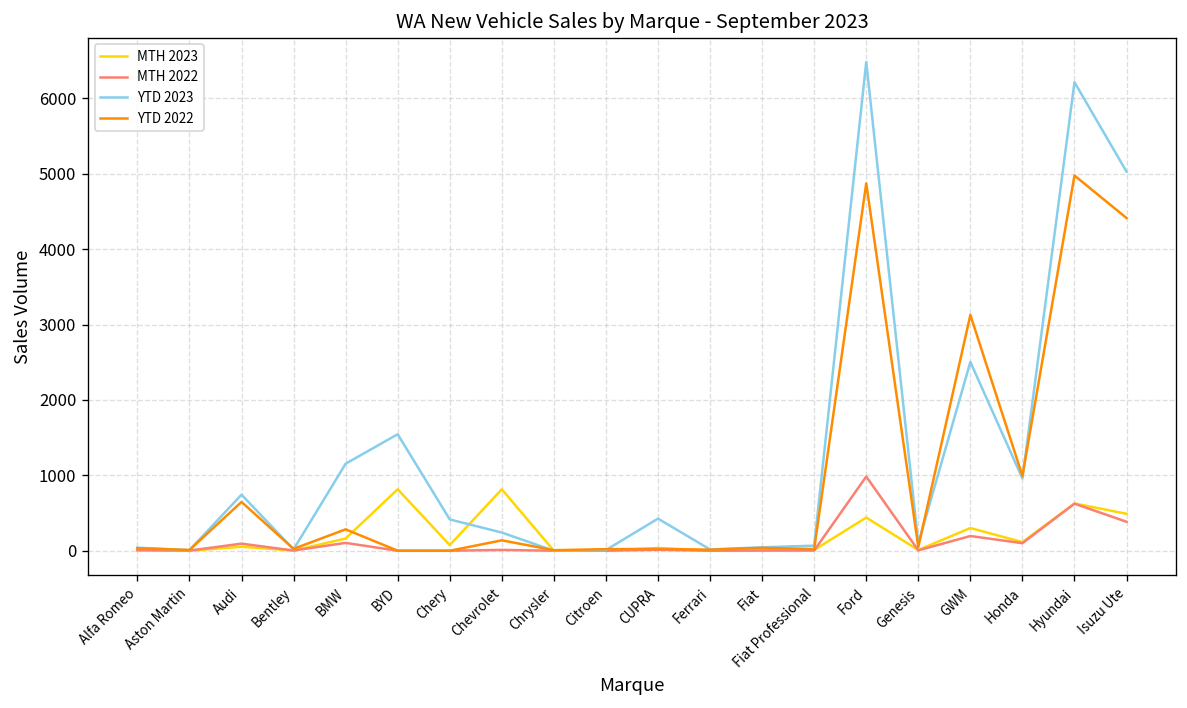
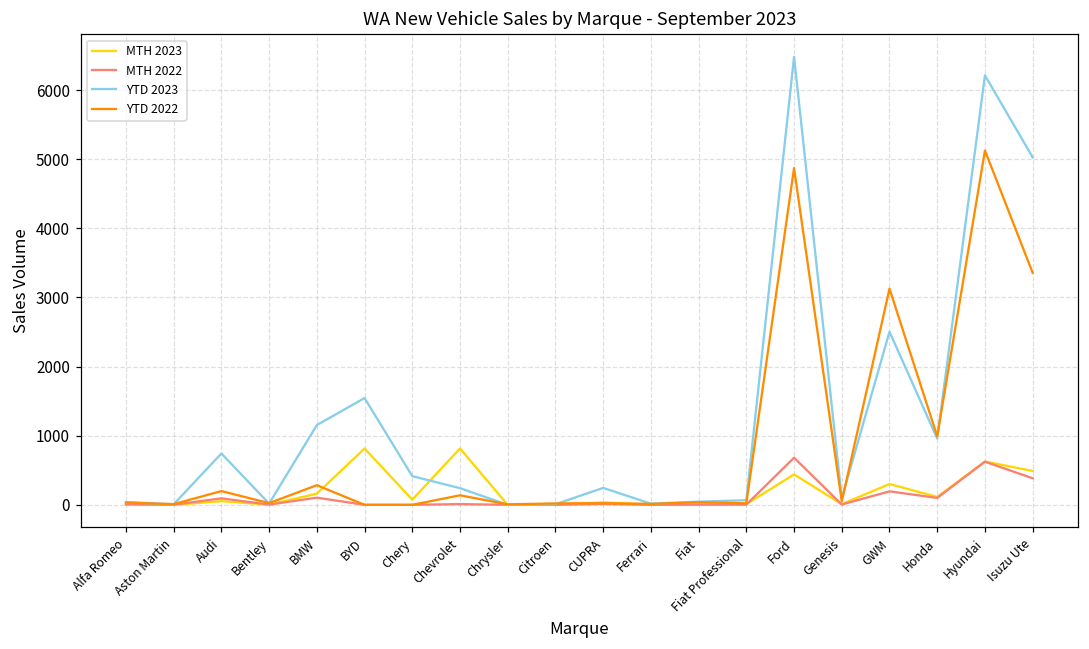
YTD 2022, Audi: 600 -> 200
YTD 2023, CUPRA: 400 -> 200
MTH 2022, Ford: 1000 -> 700
YTD 2022, Hyundai: 5000 -> 5100
YTD 2022, Isuzu Ute: 4400 -> 3400
